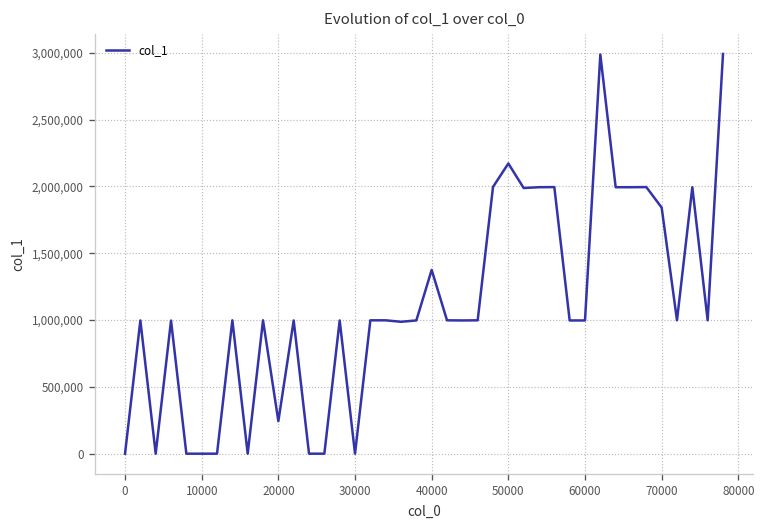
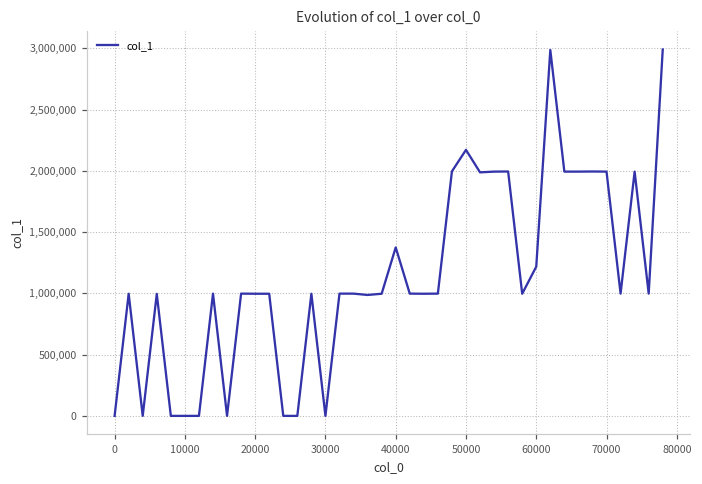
20000: 240,000 -> 1,000,000
60000: 1,000,000 -> 1,220,000
70000: 1,840,000 -> 1,990,000
